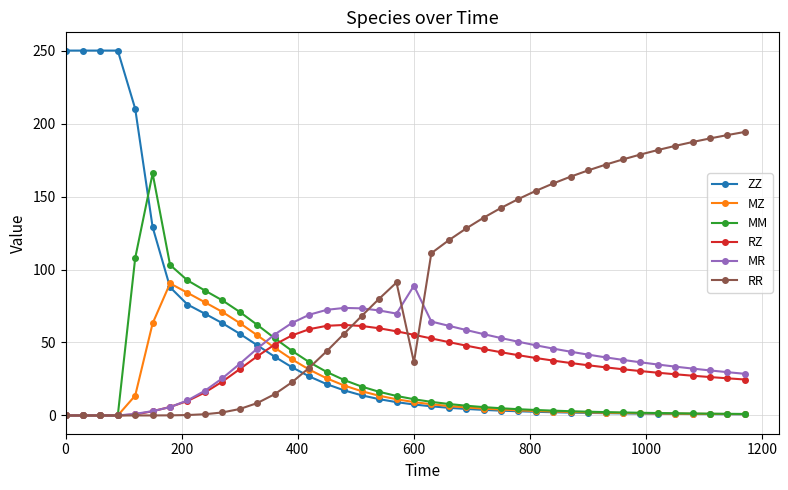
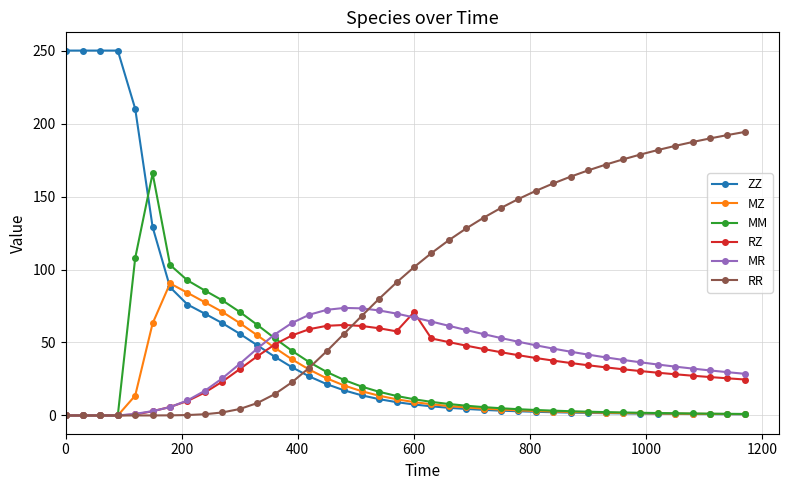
RZ, 600: 55 -> 71
MR, 600: 89 -> 67
RR, 600: 36 -> 102
